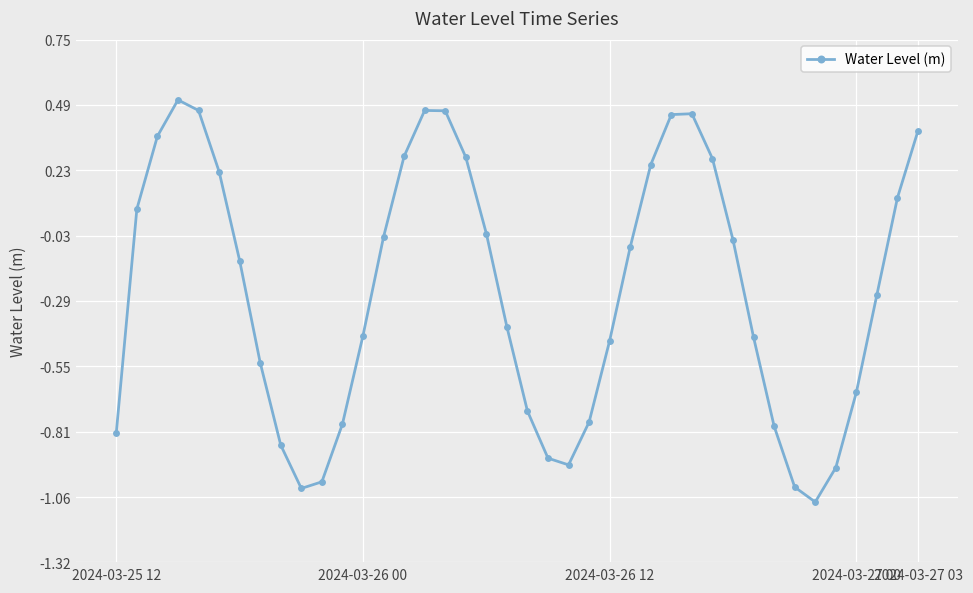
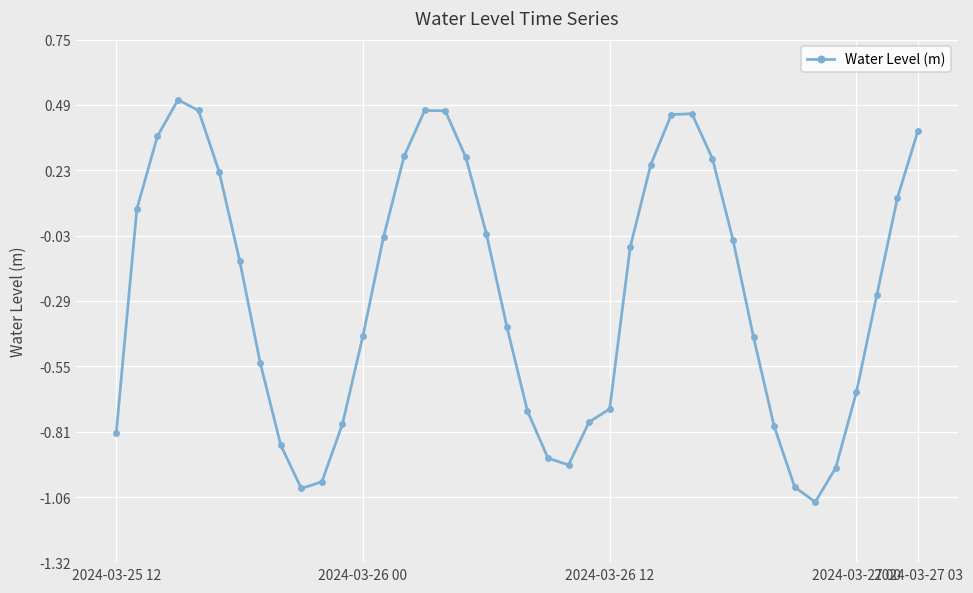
2024-03-26 12: -0.44 -> -0.72
